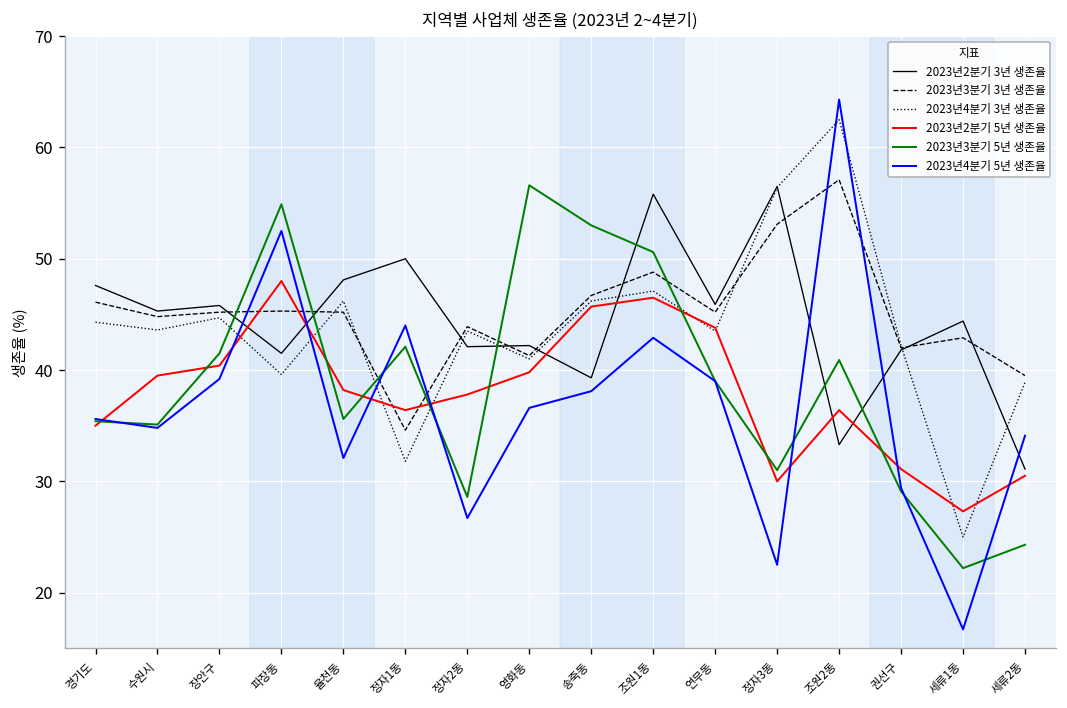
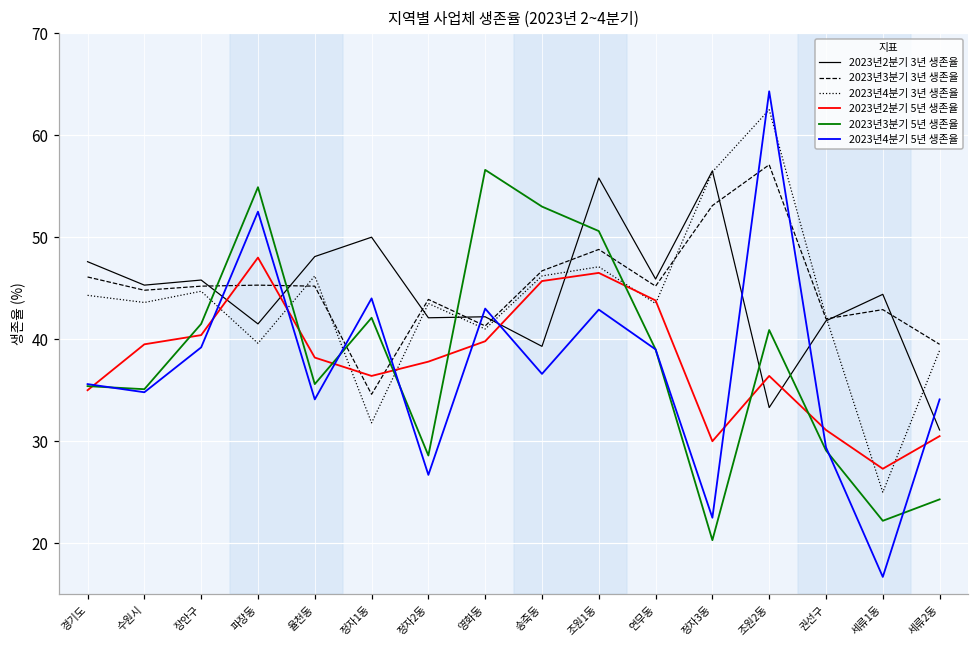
2023년4분기 5년 생존율, 율천동: 32 -> 34
2023년4분기 5년 생존율, 영화동: 37 -> 43
2023년4분기 5년 생존율, 송죽동: 38 -> 37
2023년3분기 5년 생존율, 정자3동: 31 -> 20
